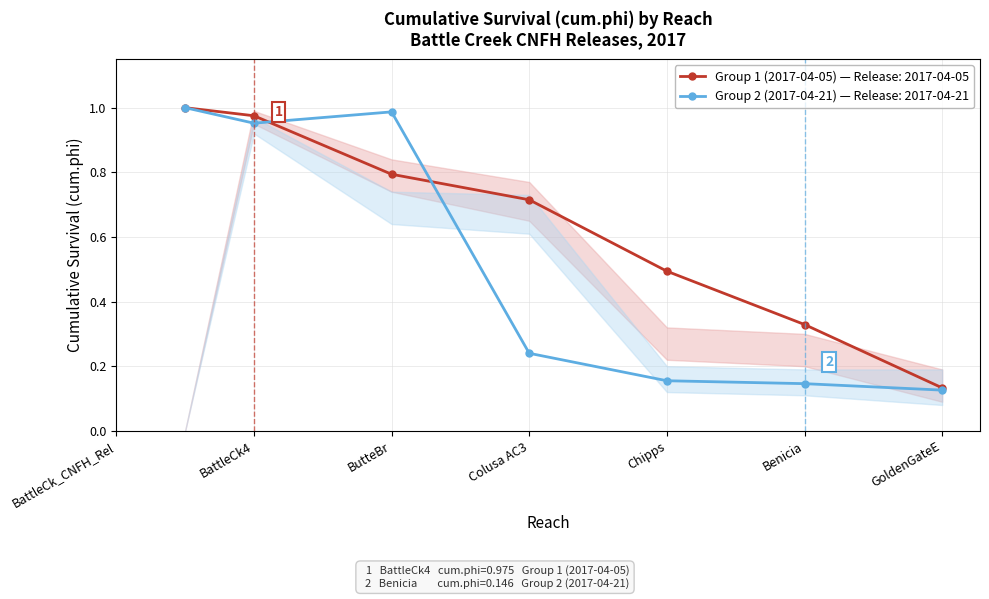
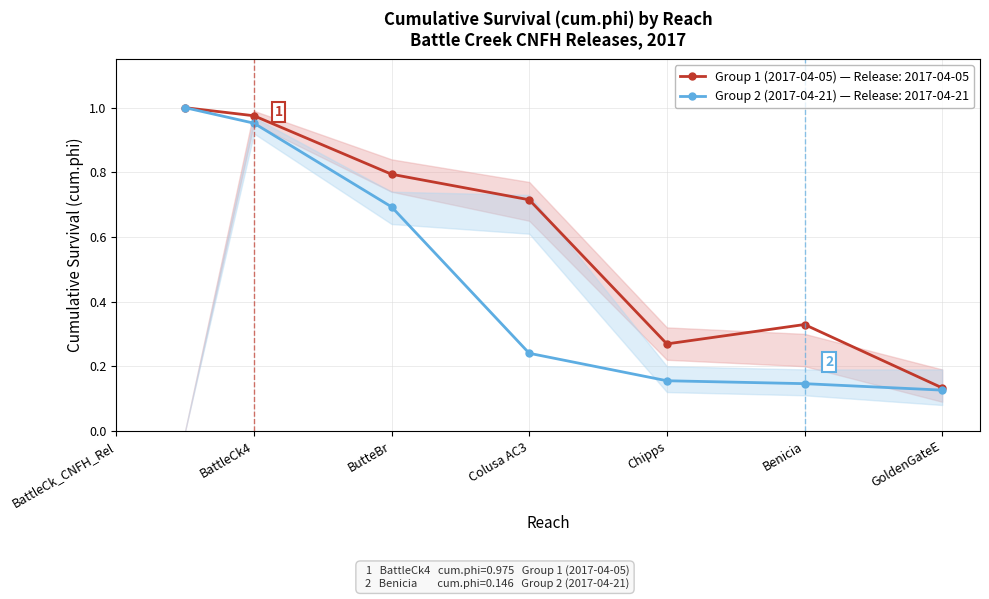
Group 2 (2017-04-21) — Release: 2017-04-21, ButteBr: 0.99 -> 0.69
Group 1 (2017-04-05) — Release: 2017-04-05, Chipps: 0.49 -> 0.27
